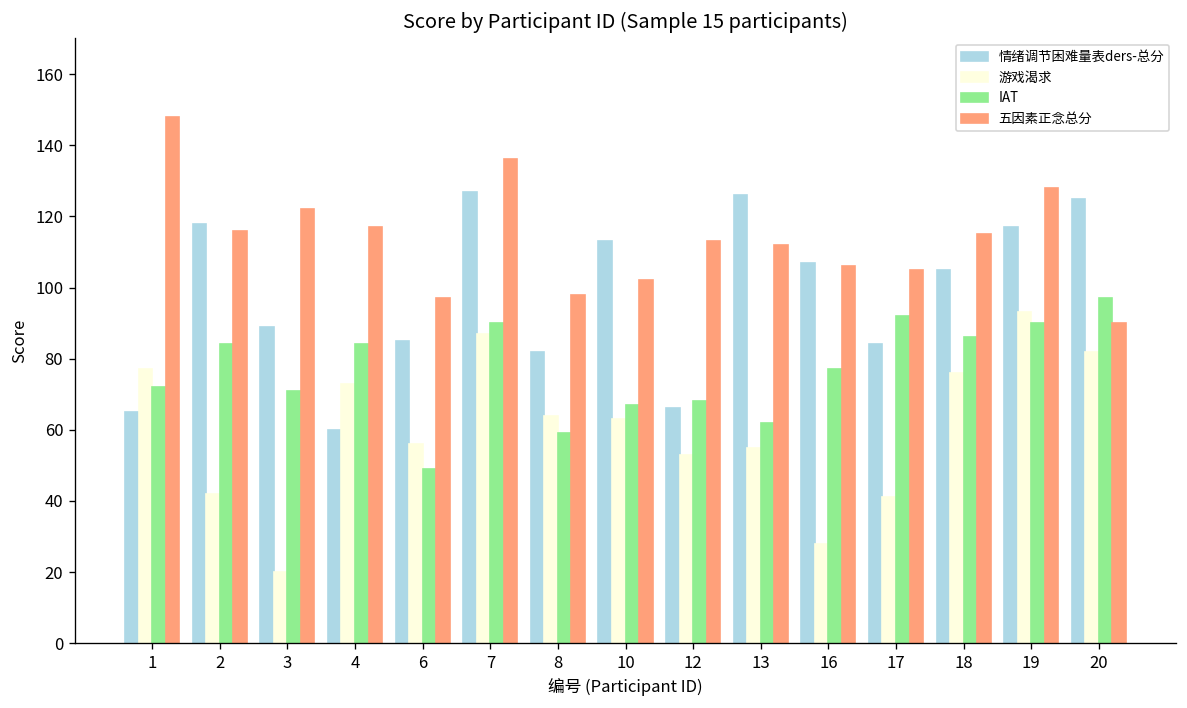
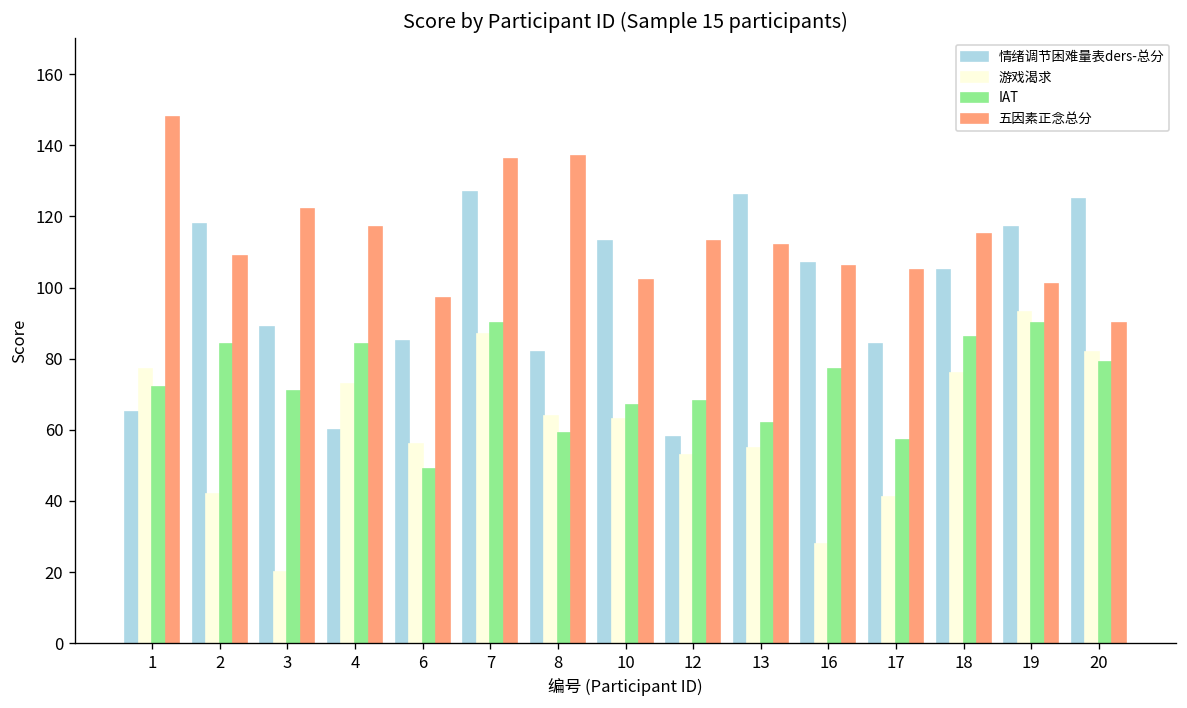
五因素正念总分, 2: 116 -> 109
五因素正念总分, 8: 98 -> 137
情绪调节困难量表ders-总分, 12: 66 -> 58
IAT, 17: 92 -> 57
五因素正念总分, 19: 128 -> 101
IAT, 20: 97 -> 79
